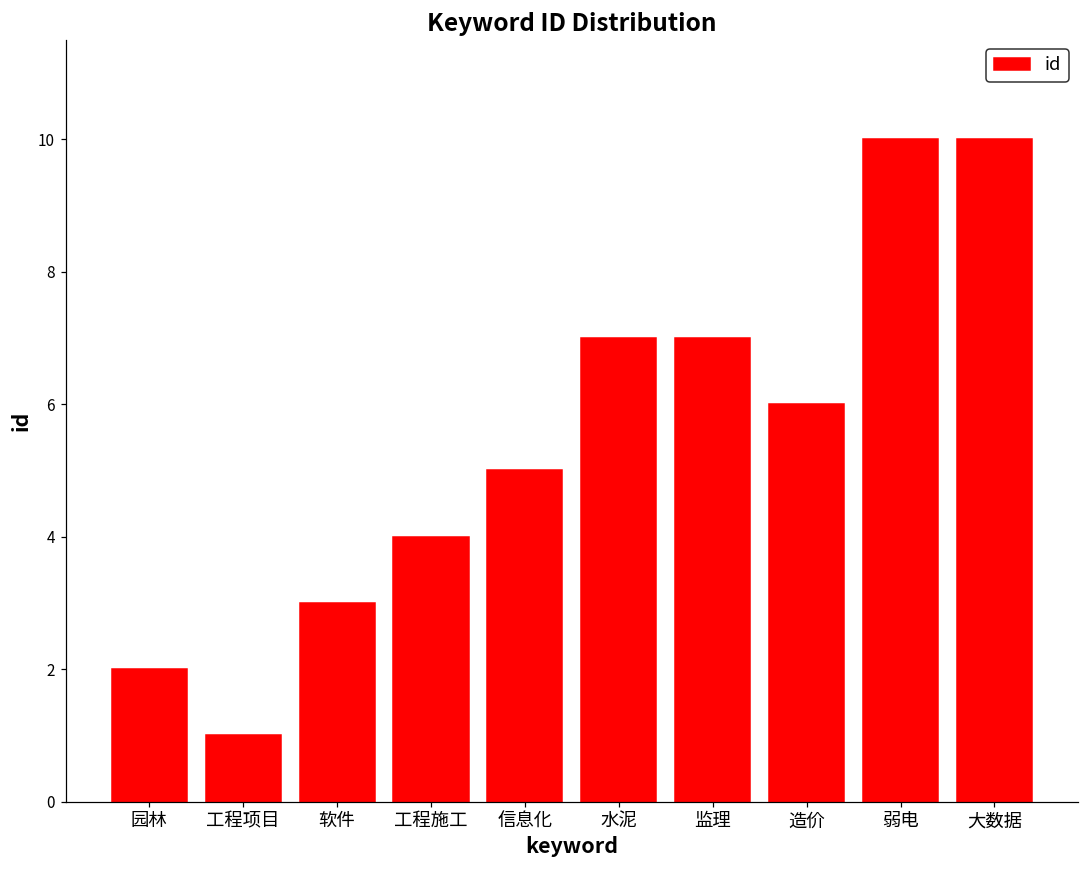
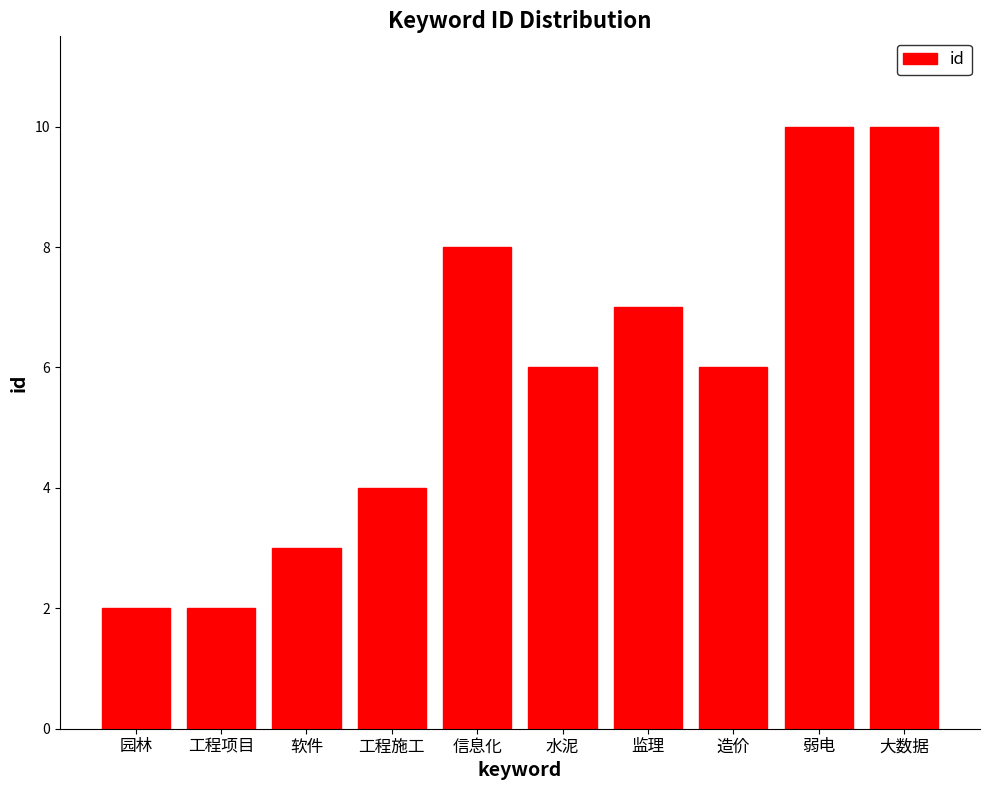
工程项目: 1 -> 2
信息化: 5 -> 8
水泥: 7 -> 6
